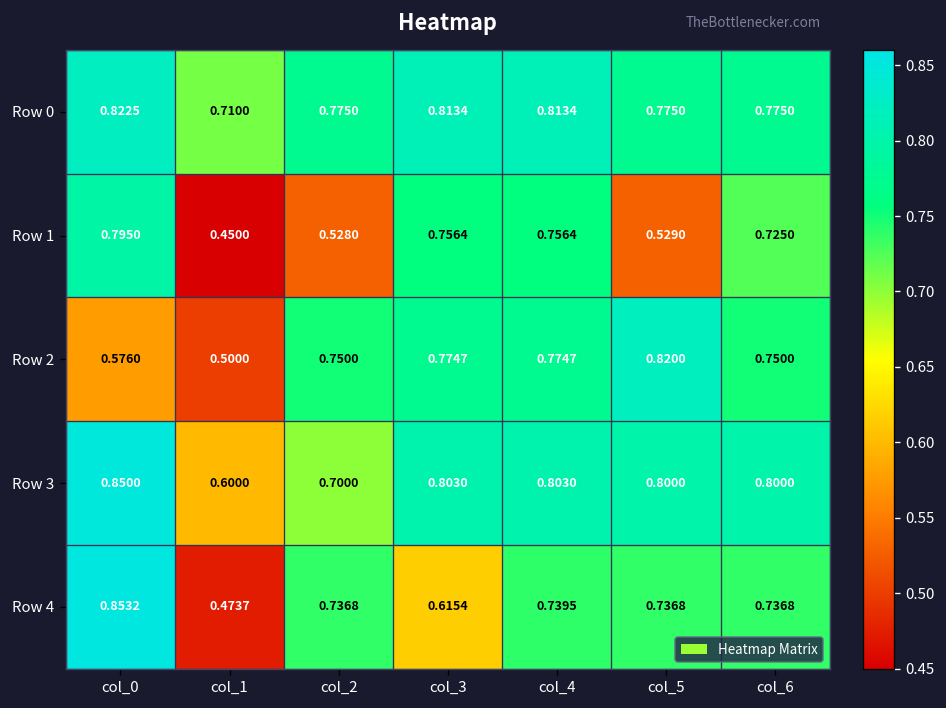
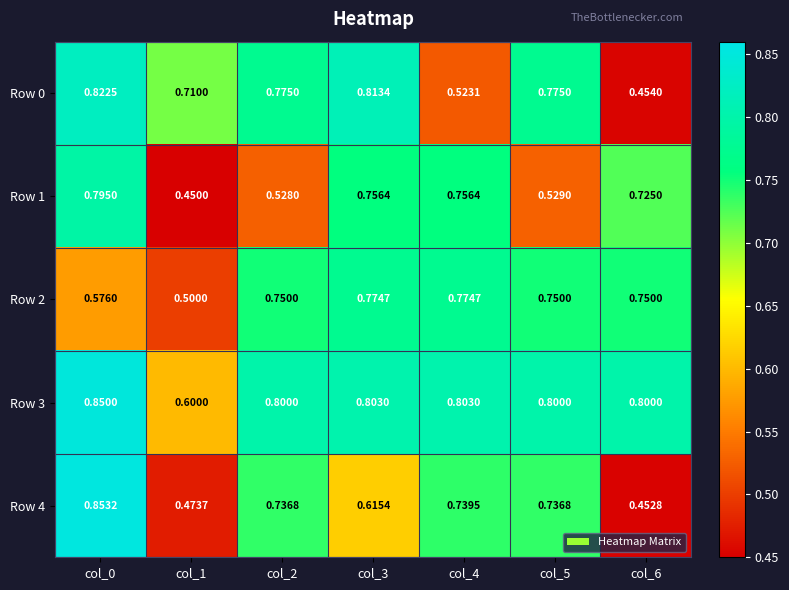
Row 0, col_4: 0.8134 -> 0.5231
Row 0, col_6: 0.7750 -> 0.4540
Row 2, col_5: 0.8200 -> 0.7500
Row 3, col_2: 0.7000 -> 0.8000
Row 4, col_6: 0.7368 -> 0.4528
